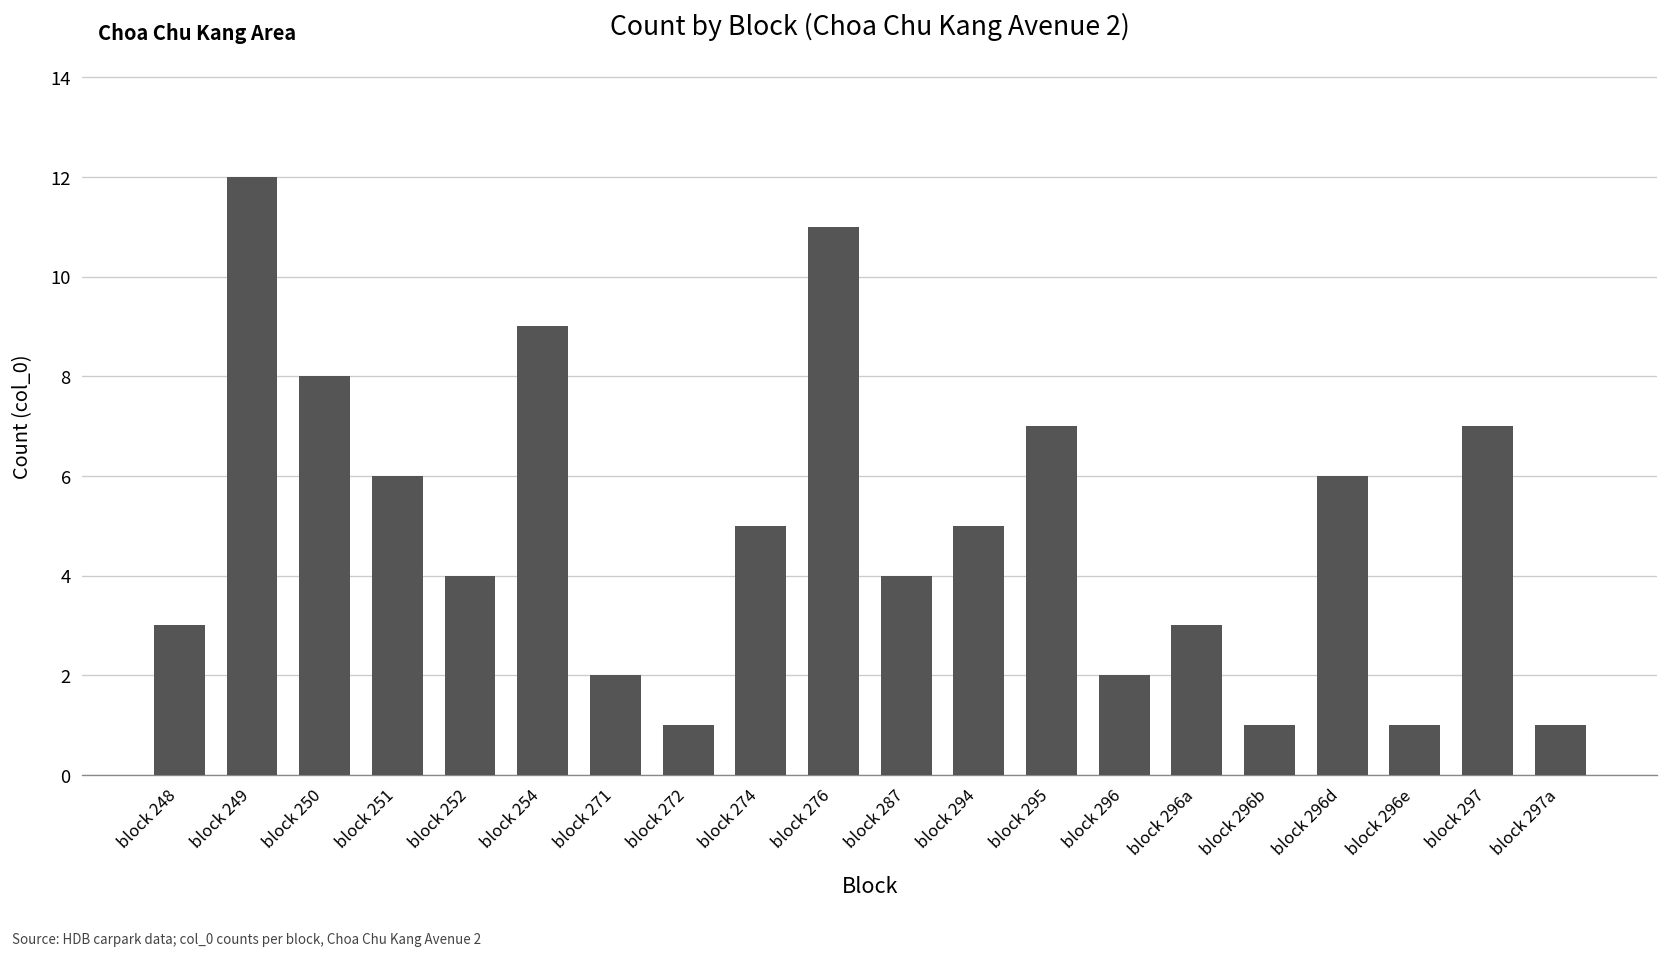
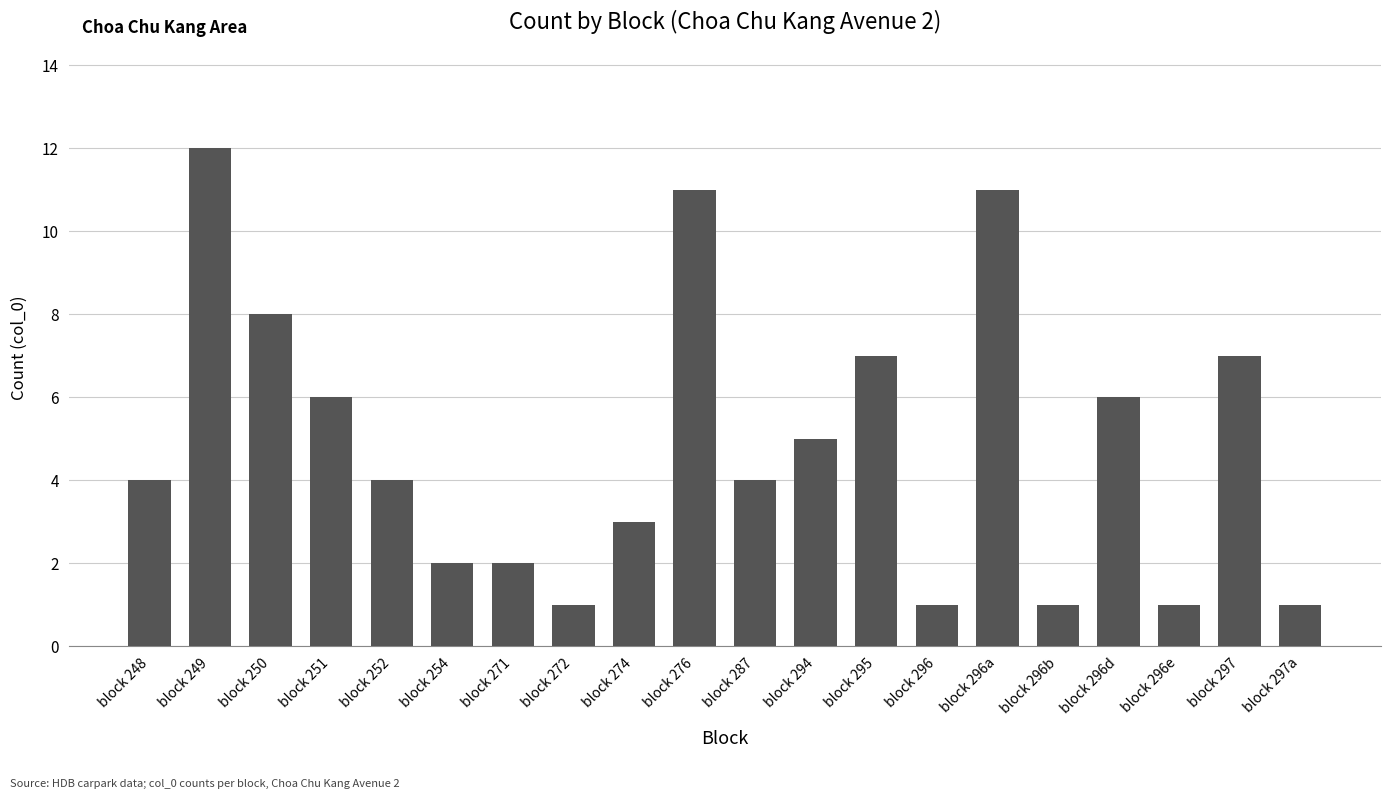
block 248: 3 -> 4
block 254: 9 -> 2
block 274: 5 -> 3
block 296: 2 -> 1
block 296a: 3 -> 11
